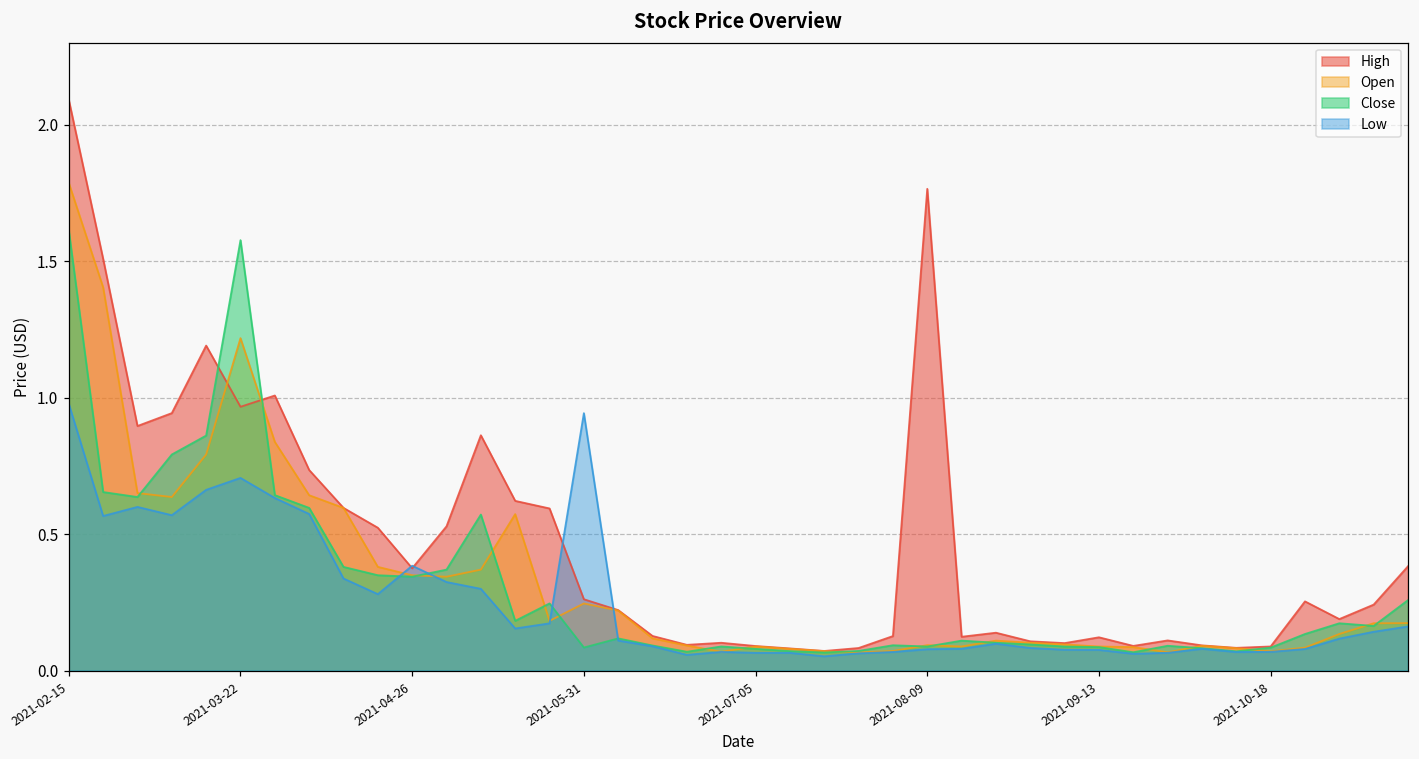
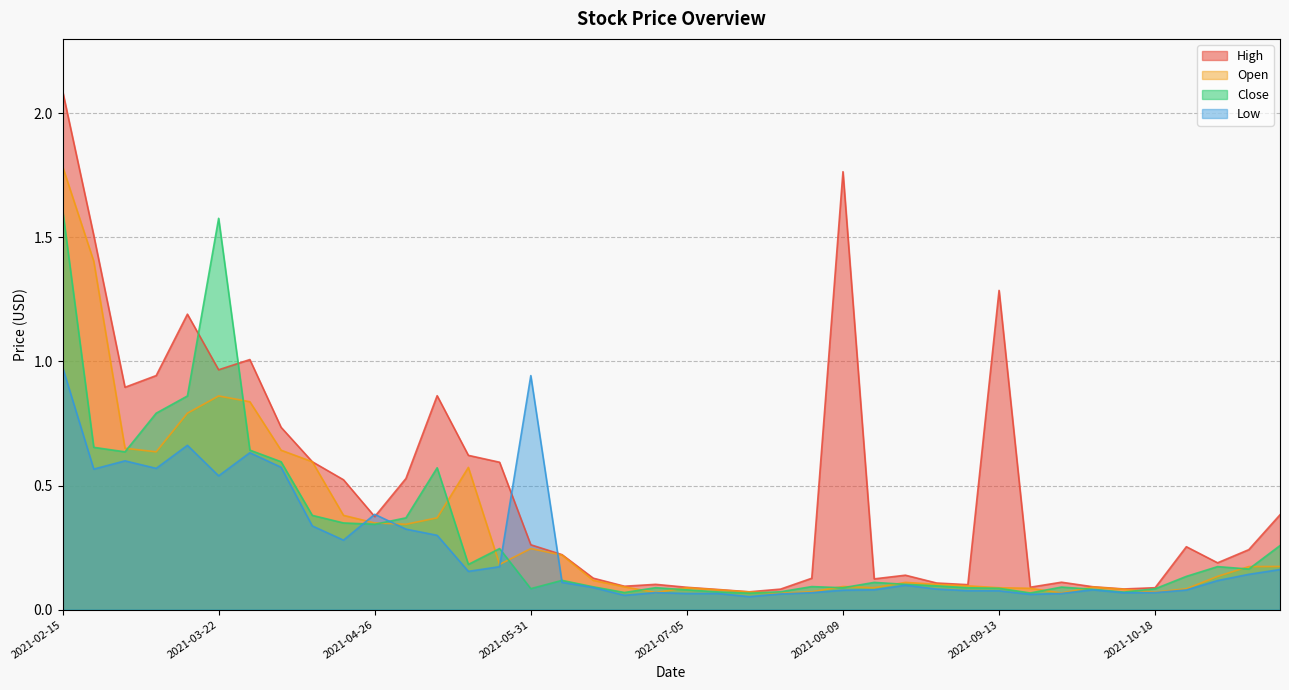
Open, 2021-03-22: 1.22 -> 0.86
Low, 2021-03-22: 0.71 -> 0.54
High, 2021-09-13: 0.12 -> 1.29
